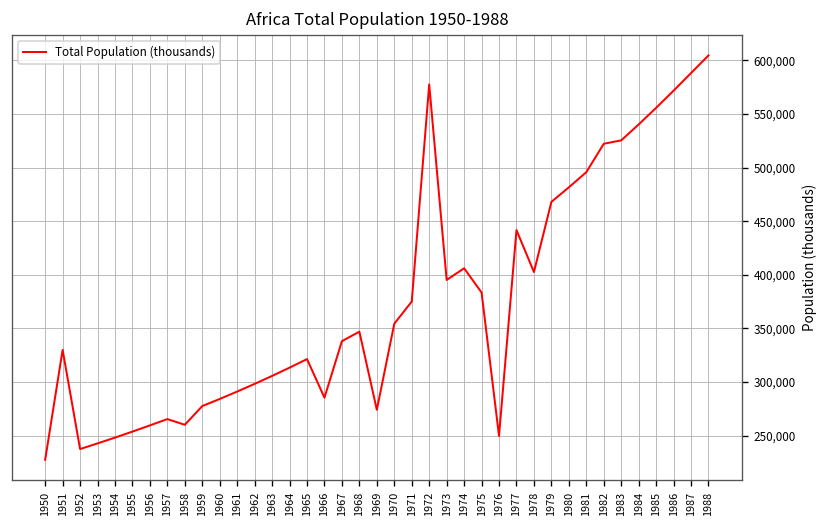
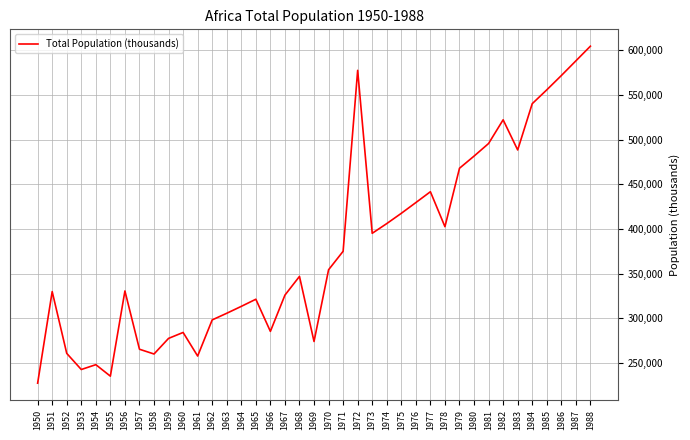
1952: 240,000 -> 260,000
1955: 250,000 -> 240,000
1956: 260,000 -> 330,000
1961: 290,000 -> 260,000
1967: 340,000 -> 330,000
1975: 380,000 -> 420,000
1976: 250,000 -> 430,000
1983: 530,000 -> 490,000
